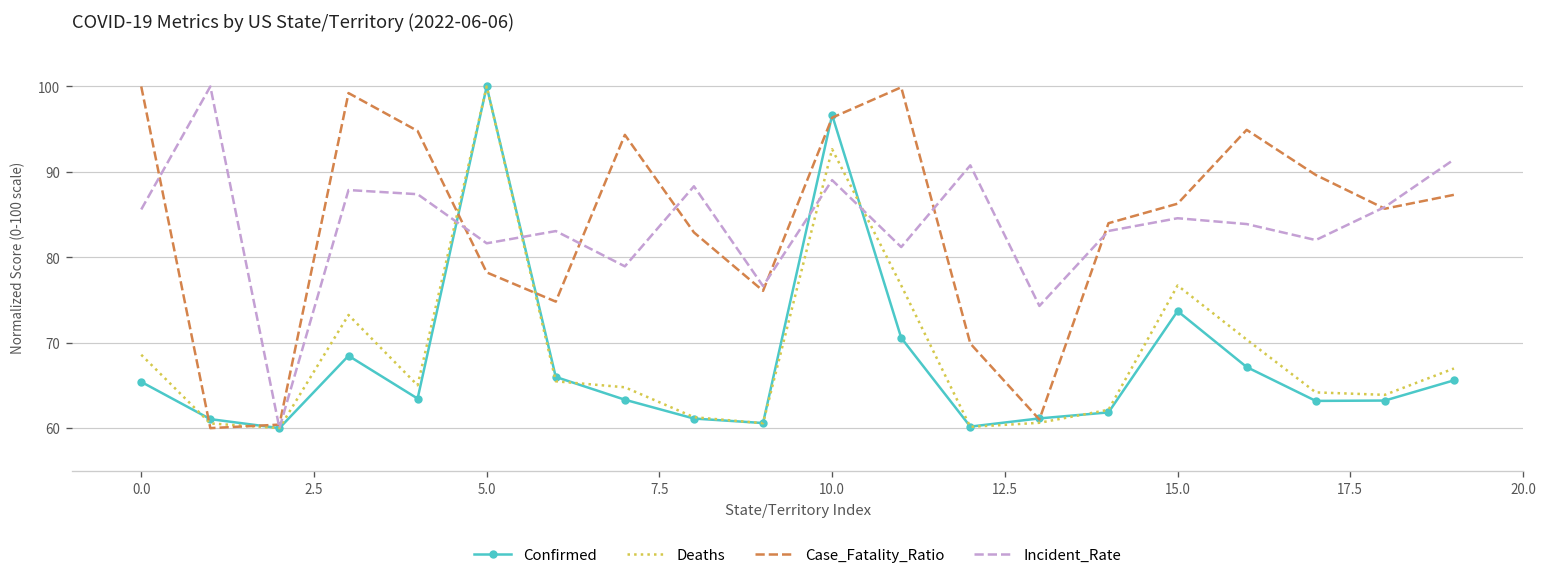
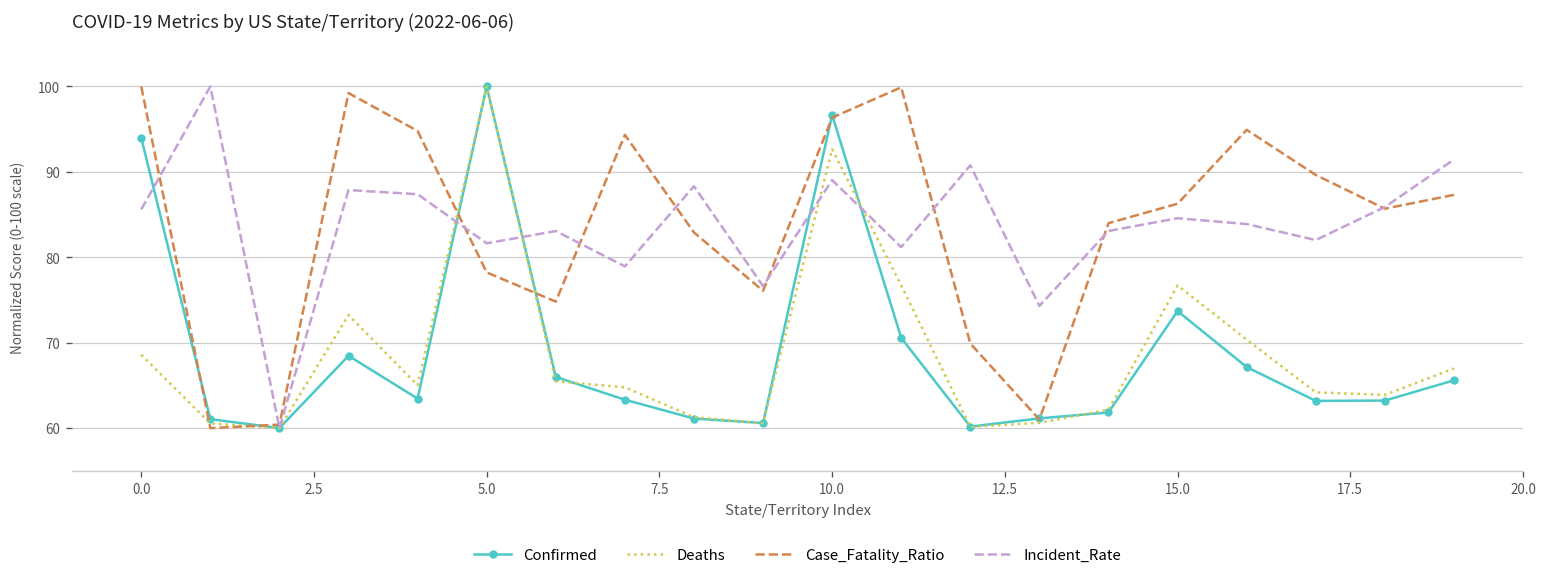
Confirmed, 0.0: 65 -> 94
